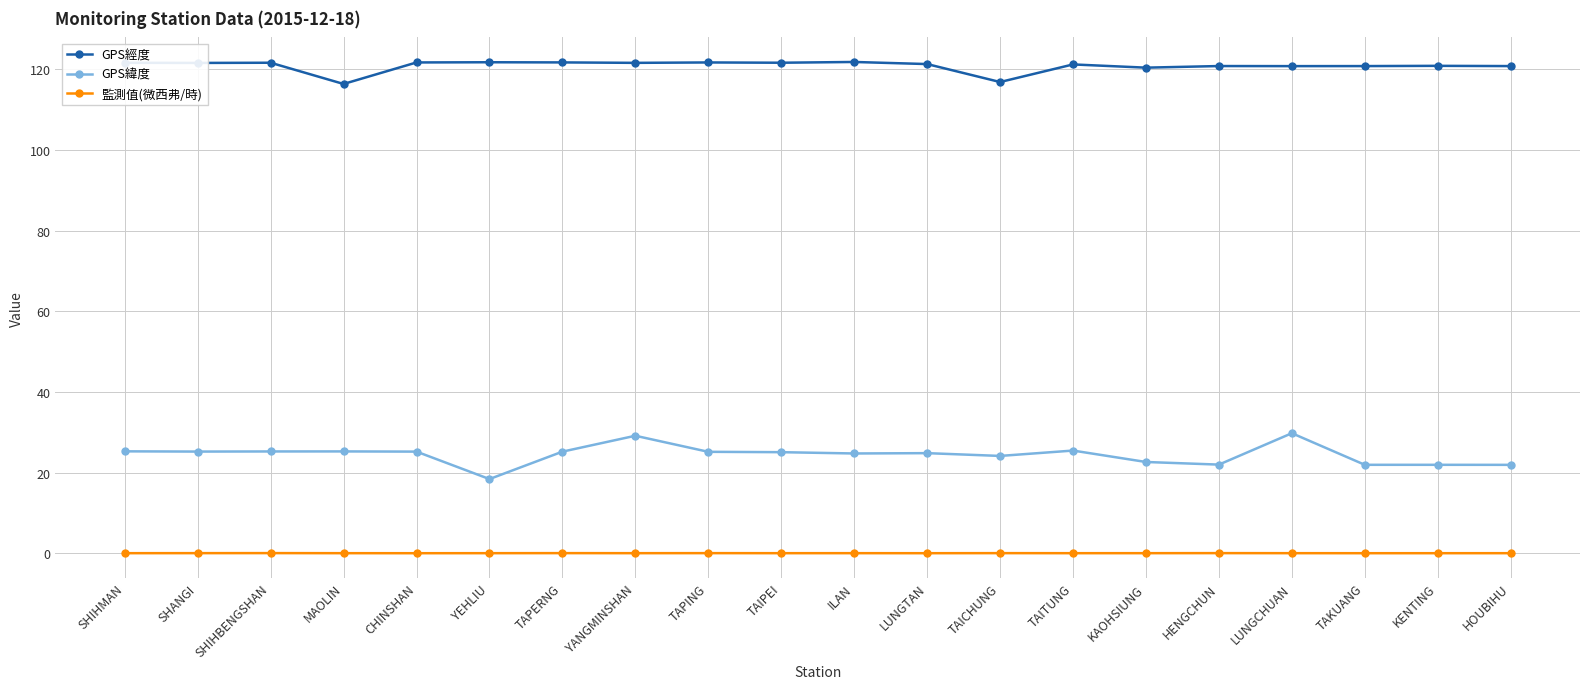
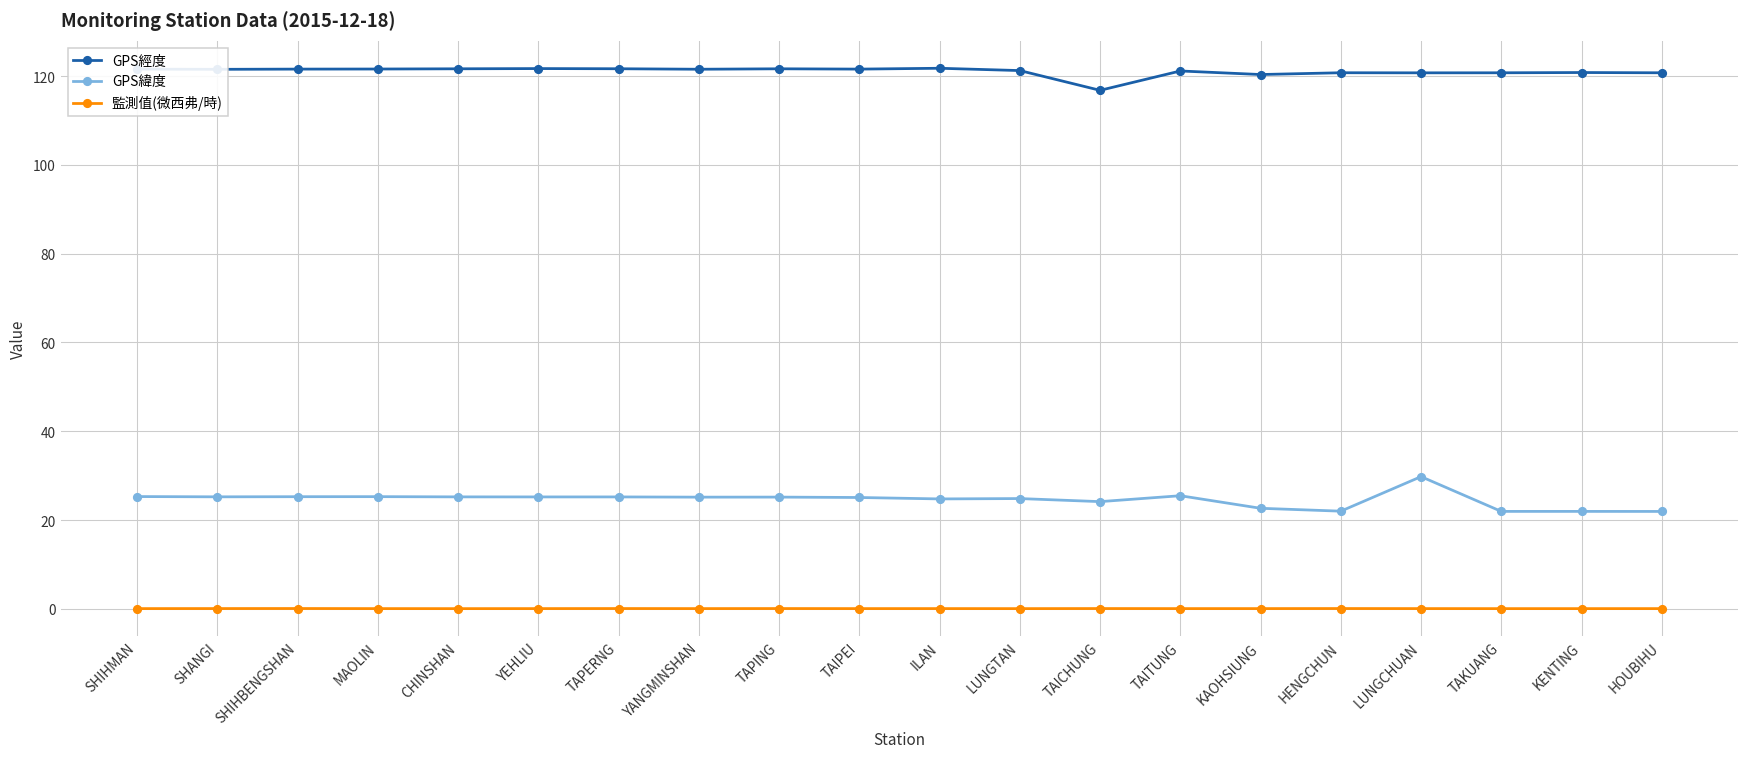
GPS經度, MAOLIN: 116 -> 122
GPS緯度, YEHLIU: 18 -> 25
GPS緯度, YANGMINSHAN: 29 -> 25
